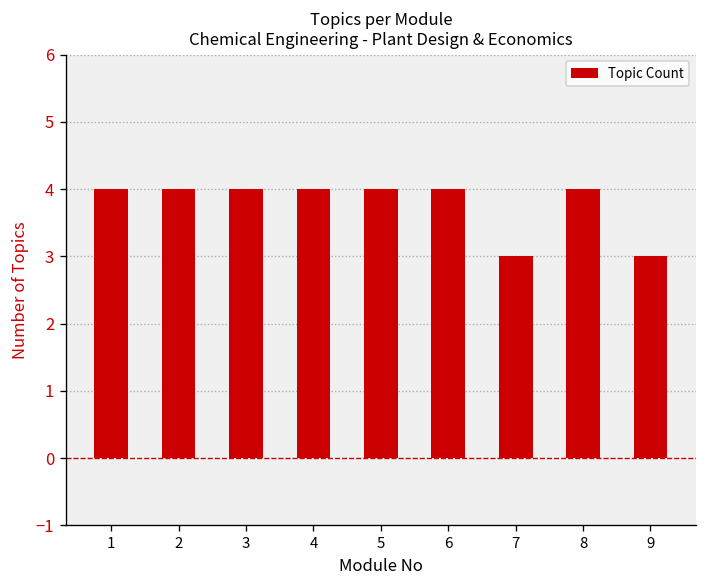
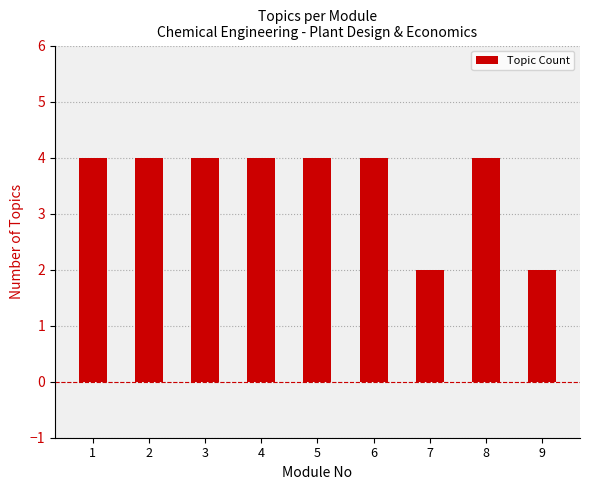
7: 3 -> 2
9: 3 -> 2
